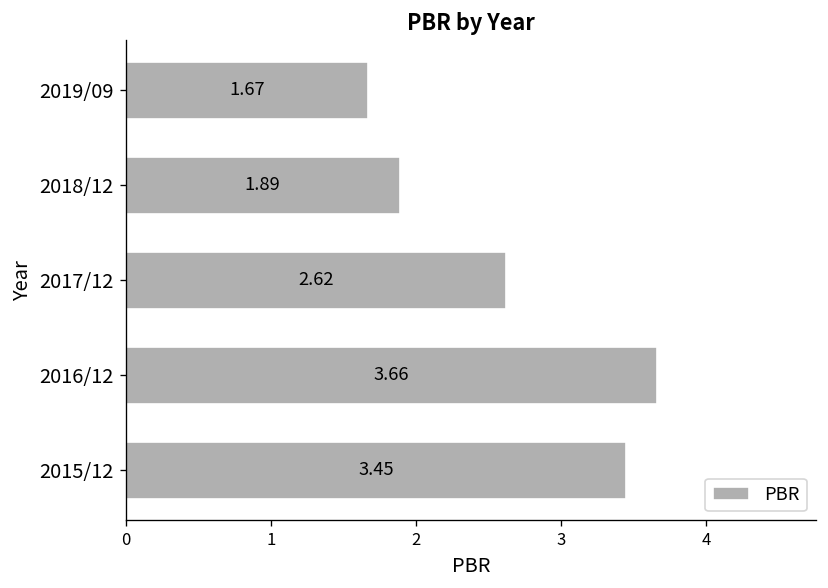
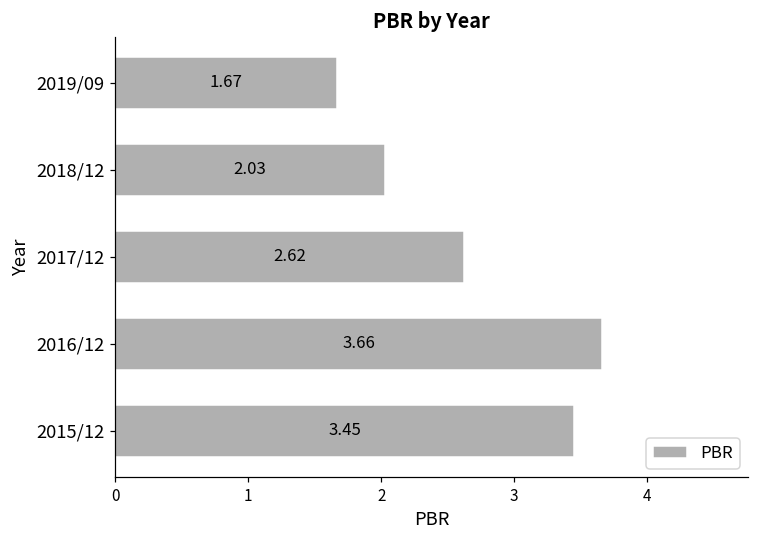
2018/12: 1.89 -> 2.03
